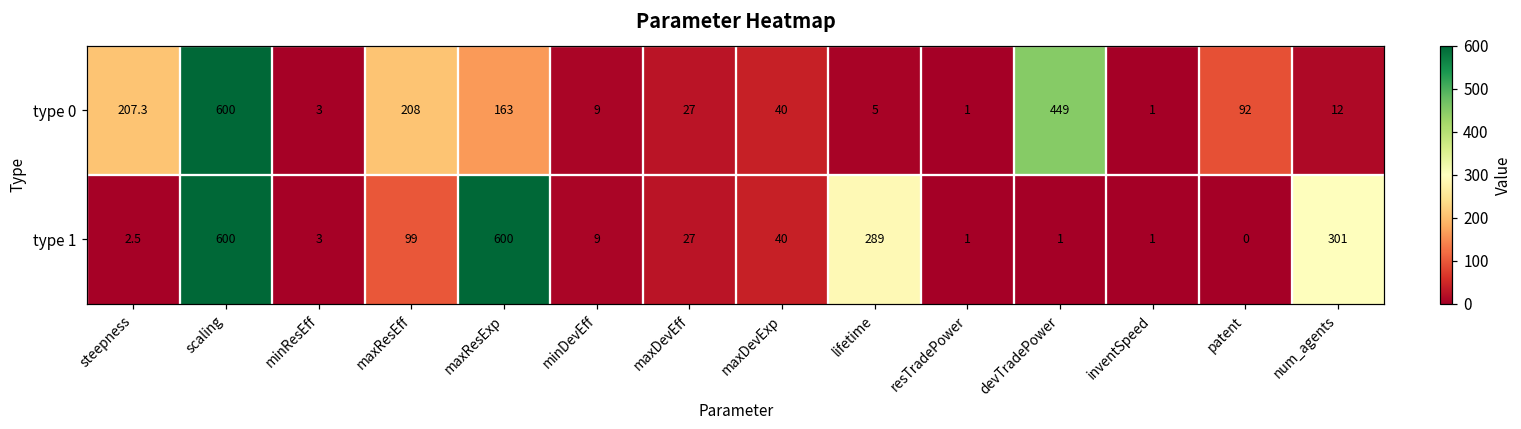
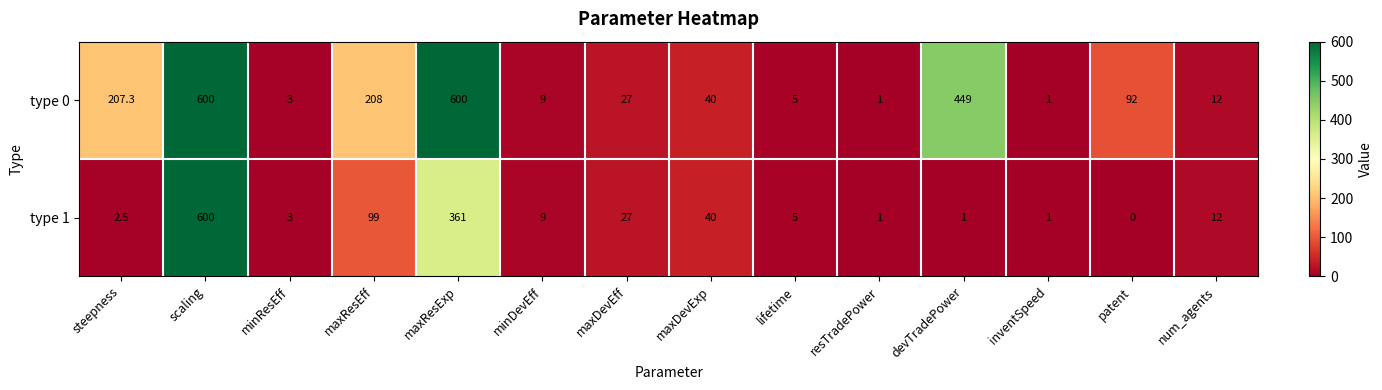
type 0, maxResExp: 163 -> 600
type 1, maxResExp: 600 -> 361
type 1, lifetime: 289 -> 5
type 1, num_agents: 301 -> 12
